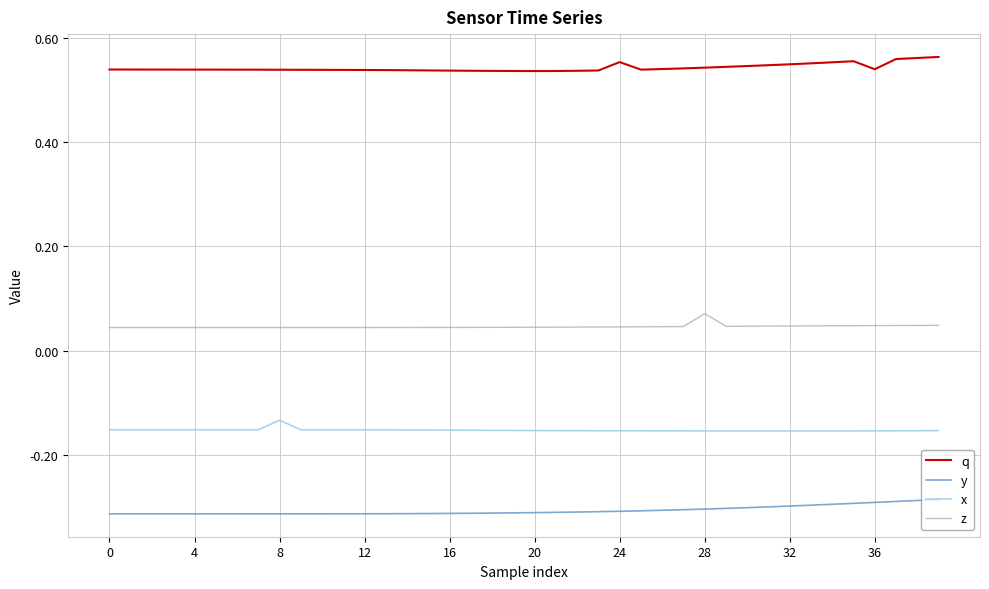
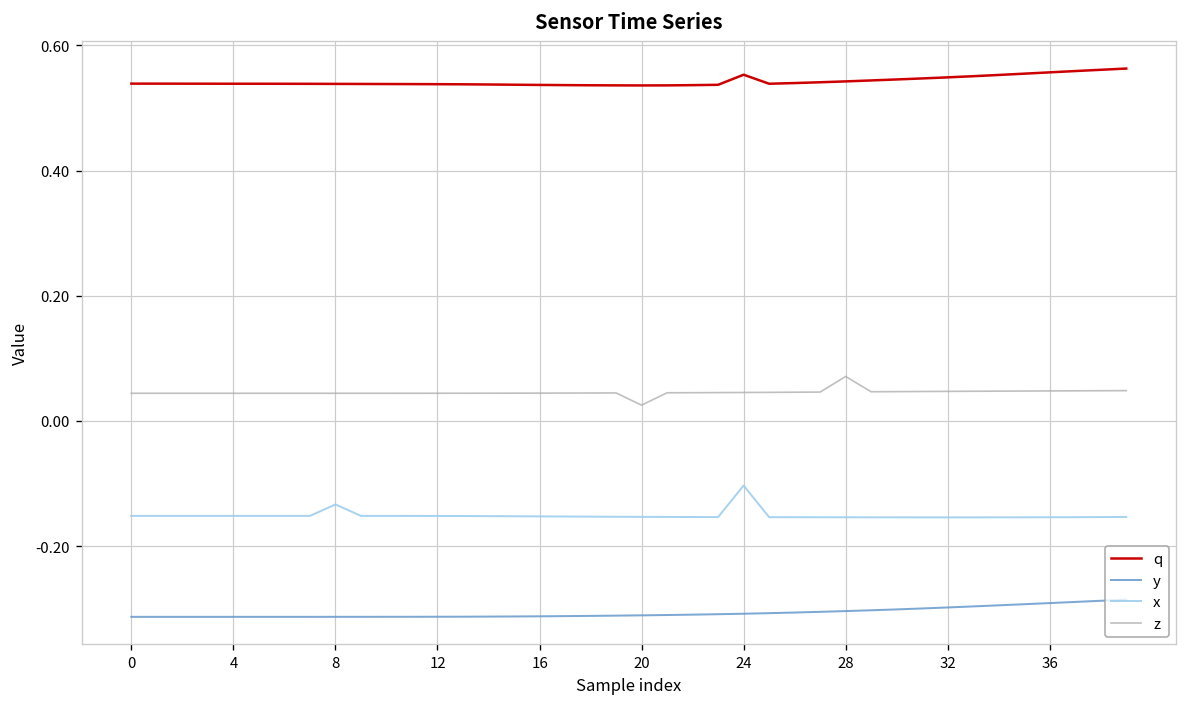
z, 20: 0.04 -> 0.03
x, 24: -0.15 -> -0.10
q, 36: 0.54 -> 0.56
